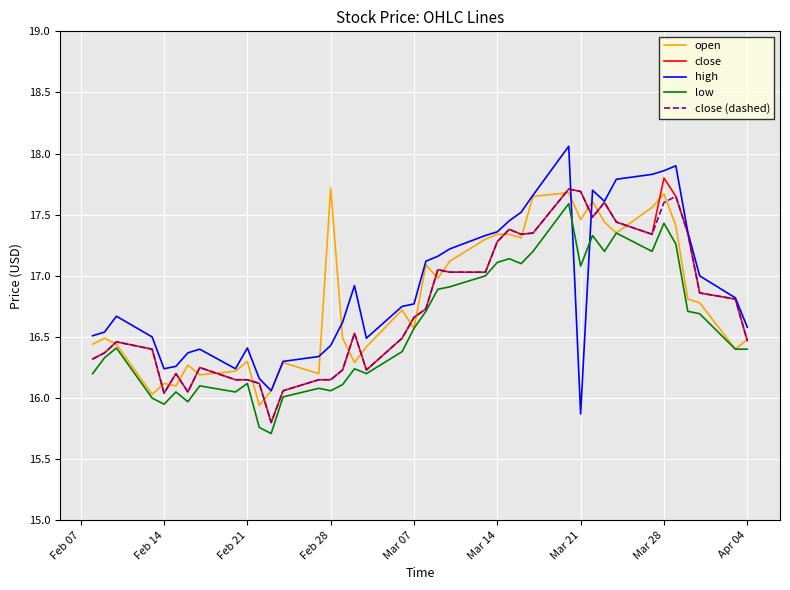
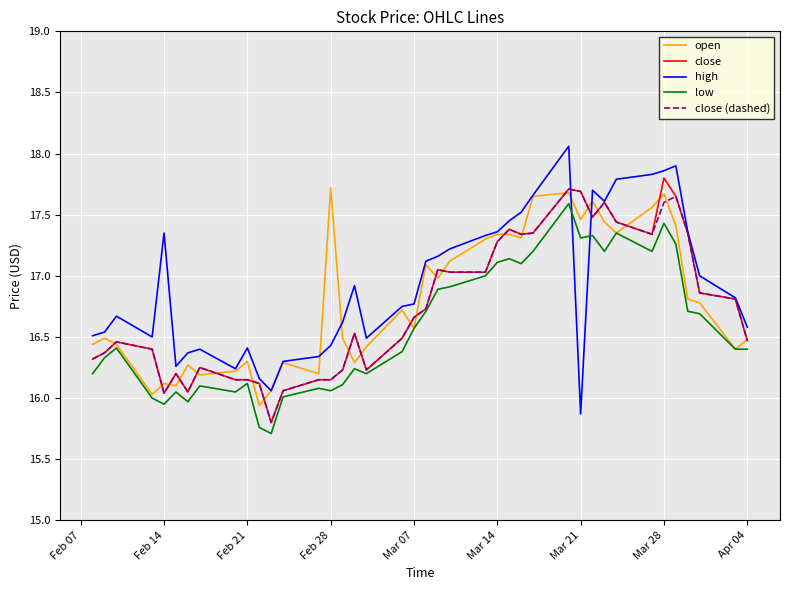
high, Feb 14: 16.24 -> 17.35
low, Mar 21: 17.08 -> 17.31
